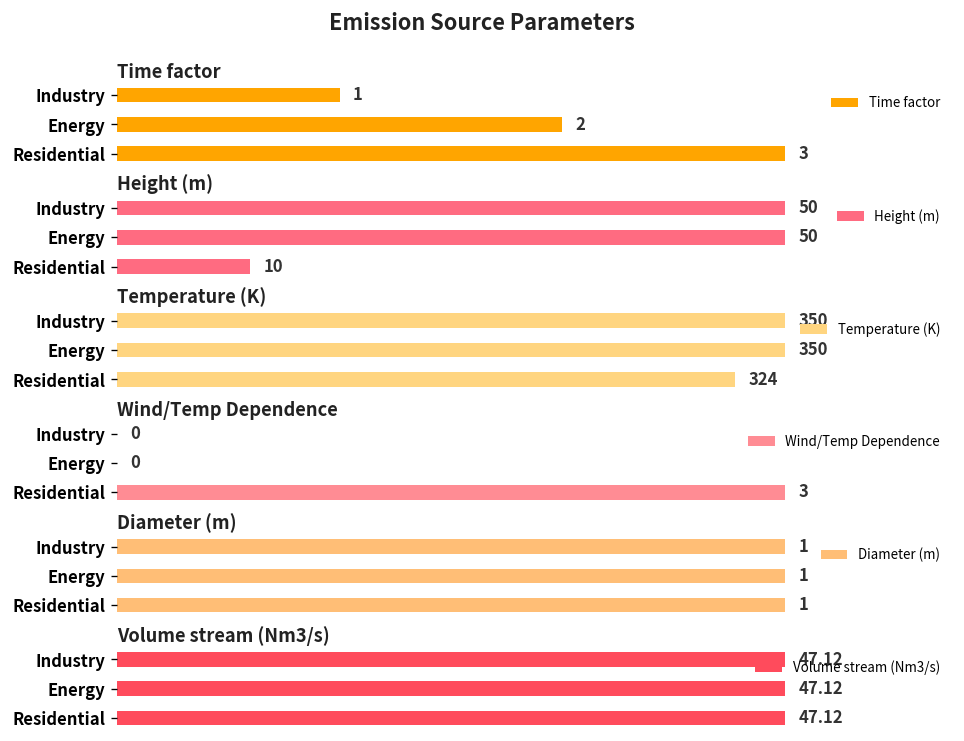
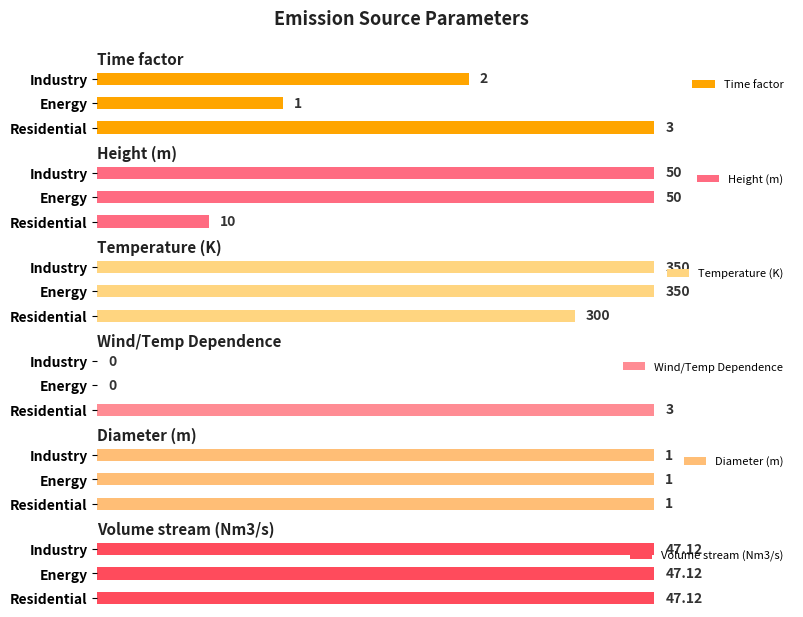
Time factor, Industry: 1 -> 2
Time factor, Energy: 2 -> 1
Temperature (K), Residential: 324 -> 300
